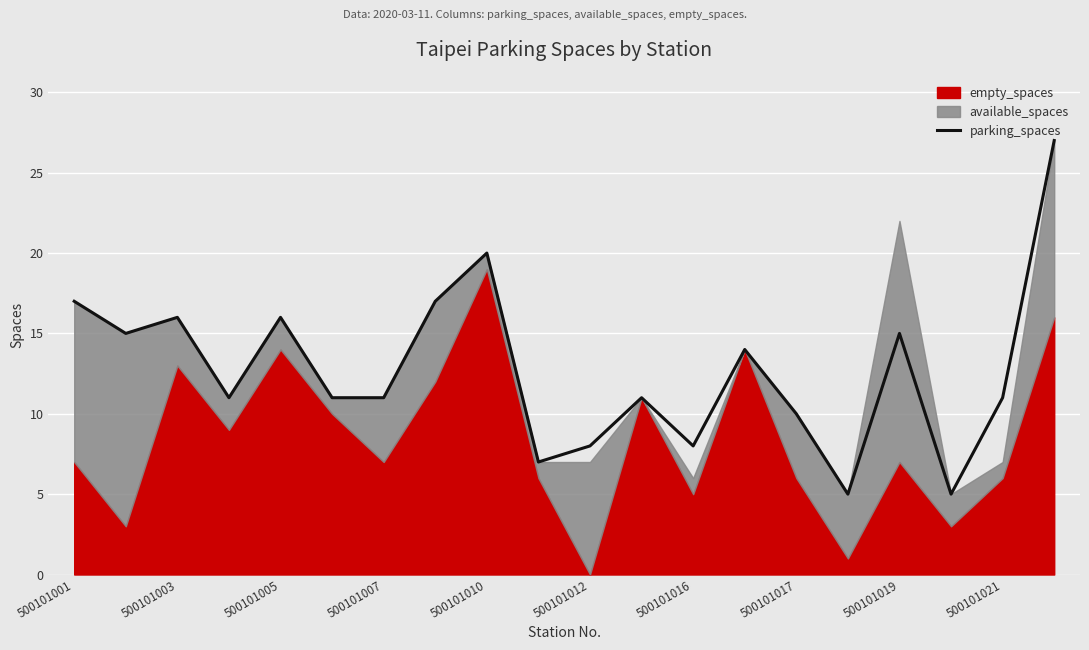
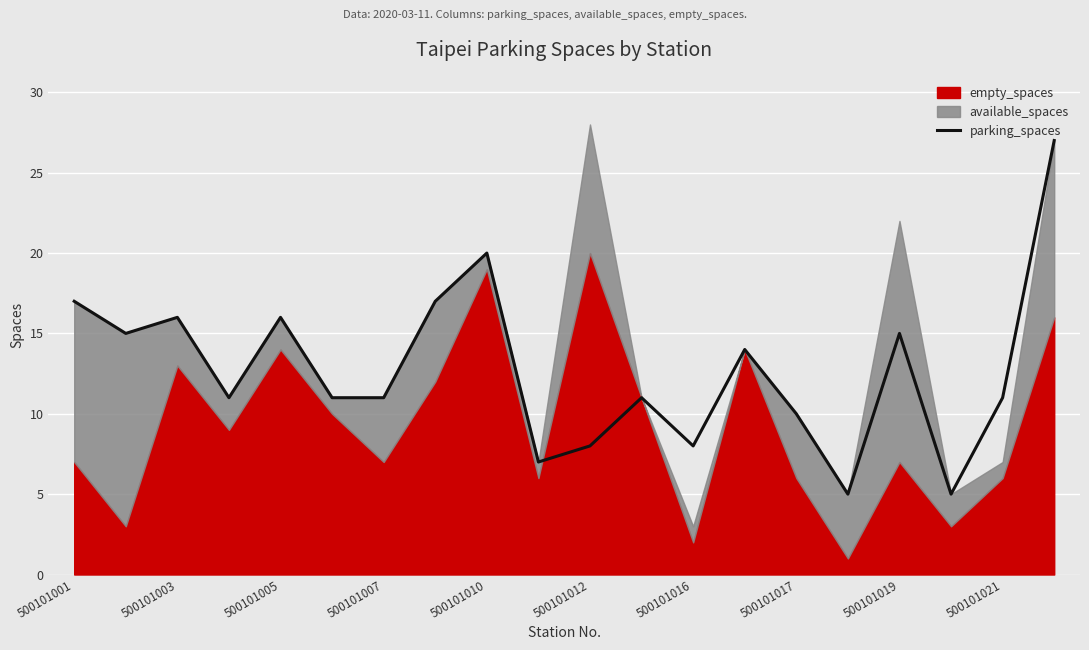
empty_spaces, 500101012: 0 -> 20
available_spaces, 500101012: 7 -> 8
empty_spaces, 500101016: 5 -> 2
